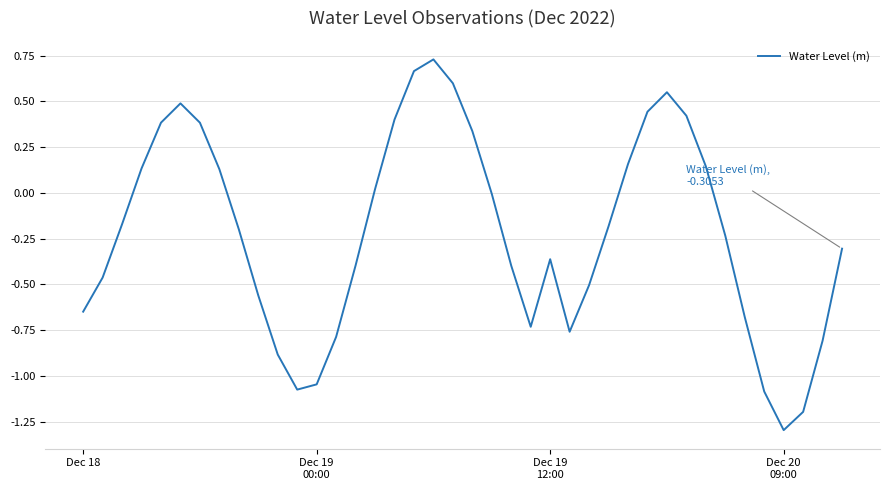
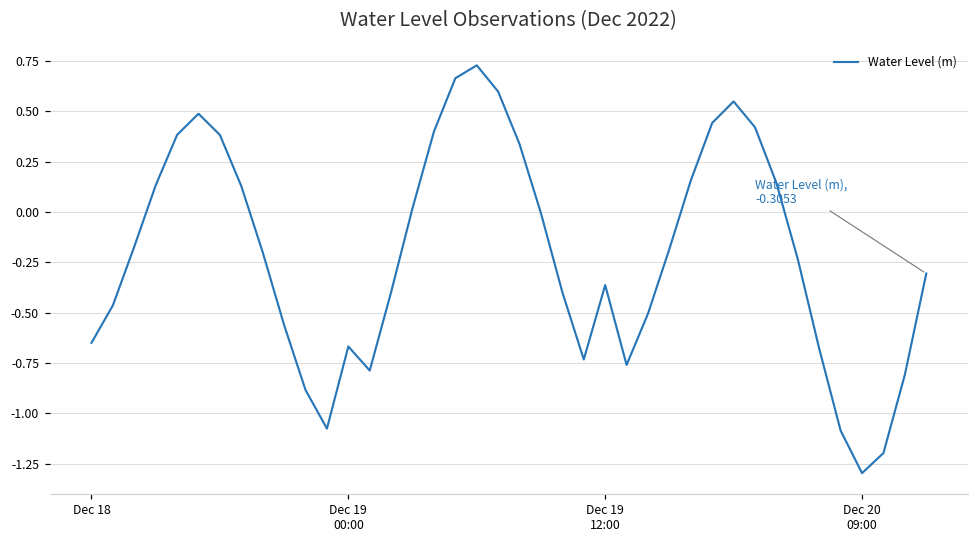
Dec 19 00:00: -1.05 -> -0.67
